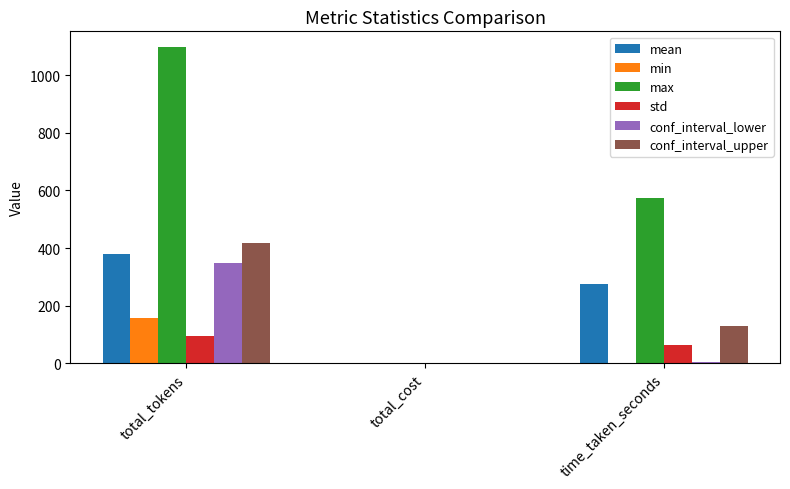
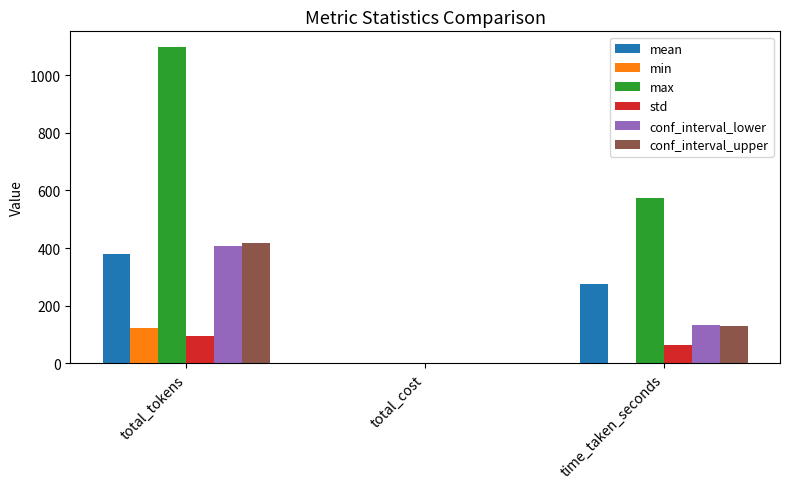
min, total_tokens: 160 -> 120
conf_interval_lower, total_tokens: 350 -> 410
conf_interval_lower, time_taken_seconds: 0 -> 130
